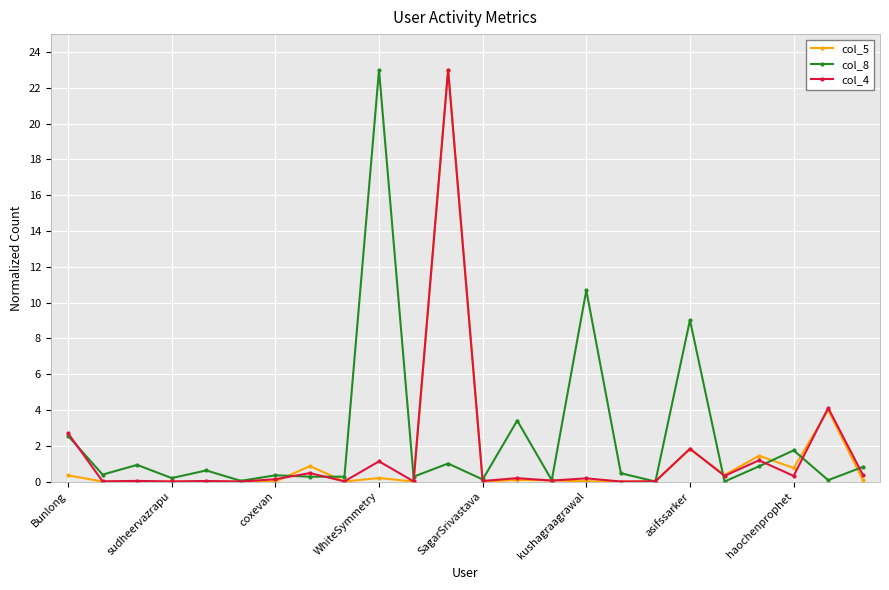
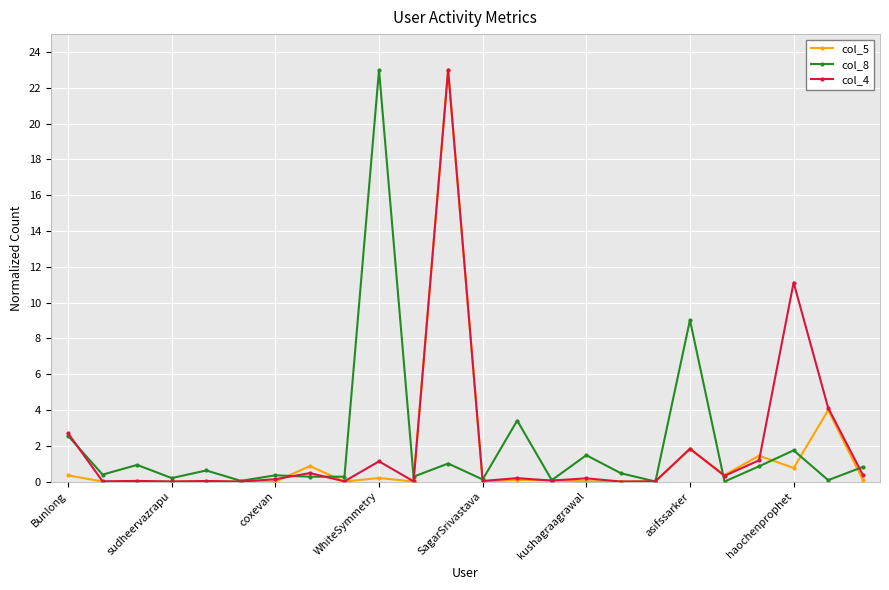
col_8, kushagraagrawal: 10.7 -> 1.5
col_4, haochenprophet: 0.3 -> 11.1
